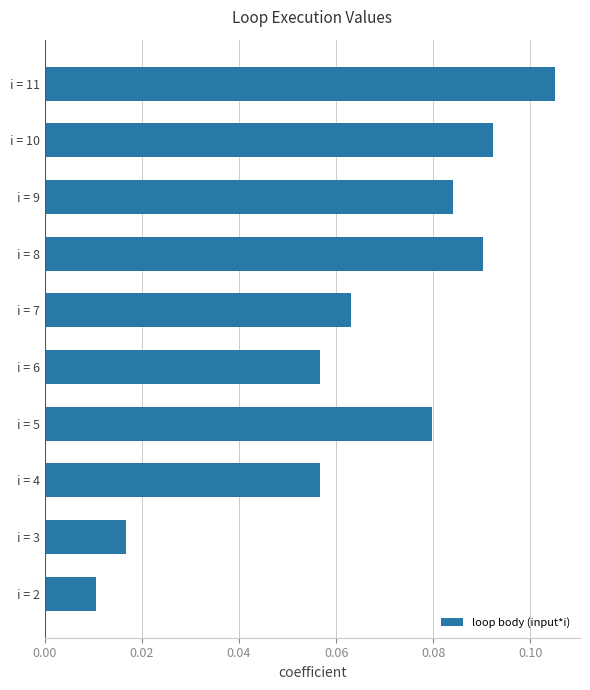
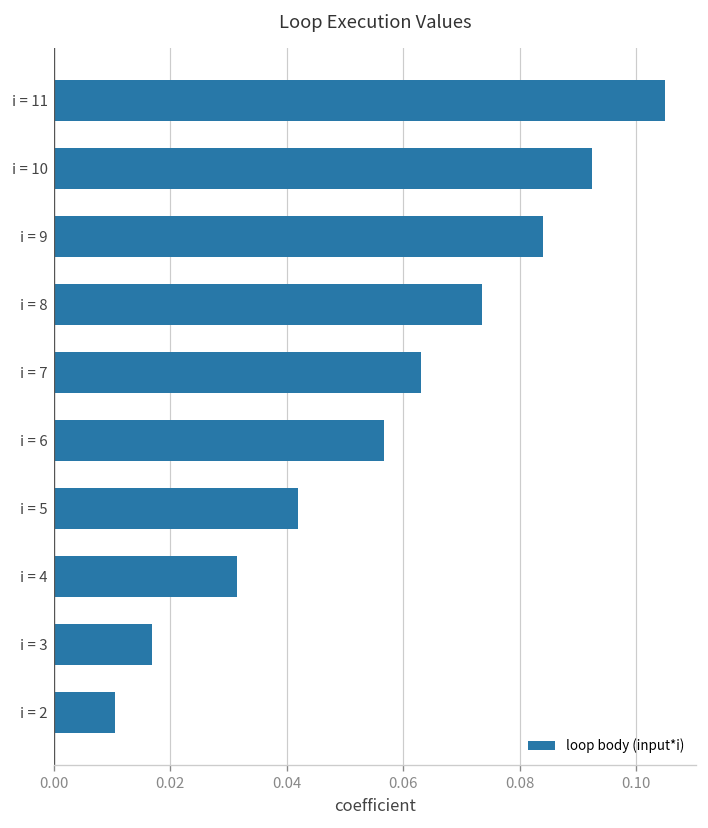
i = 8: 0.090 -> 0.074
i = 5: 0.080 -> 0.042
i = 4: 0.057 -> 0.032
